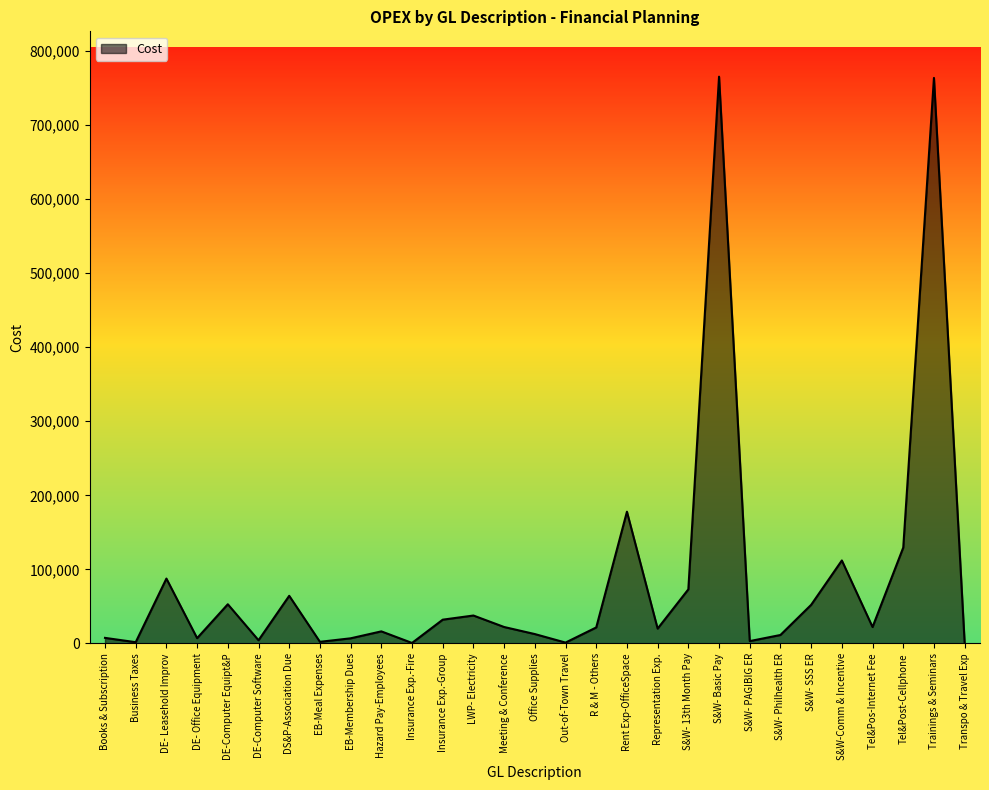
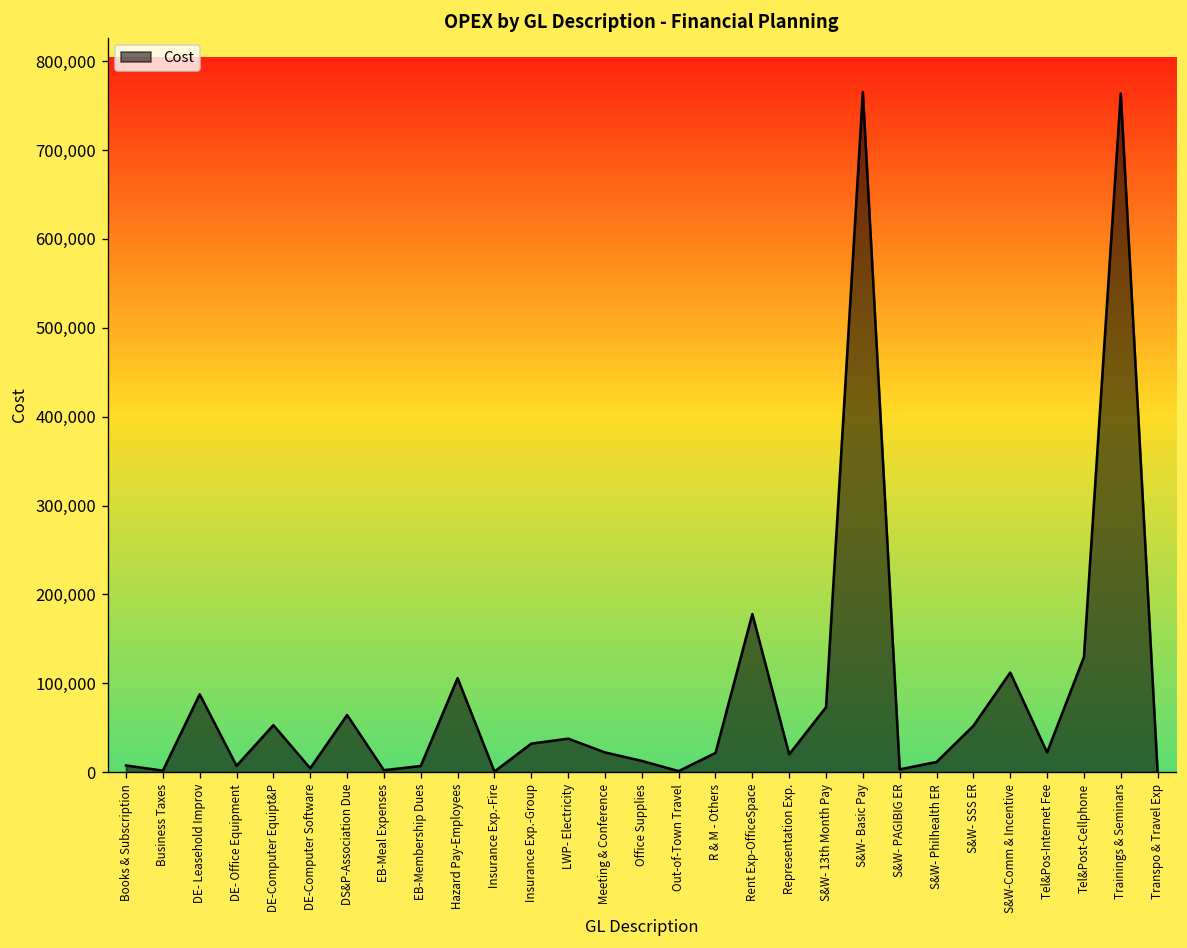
Hazard Pay-Employees: 20,000 -> 110,000
